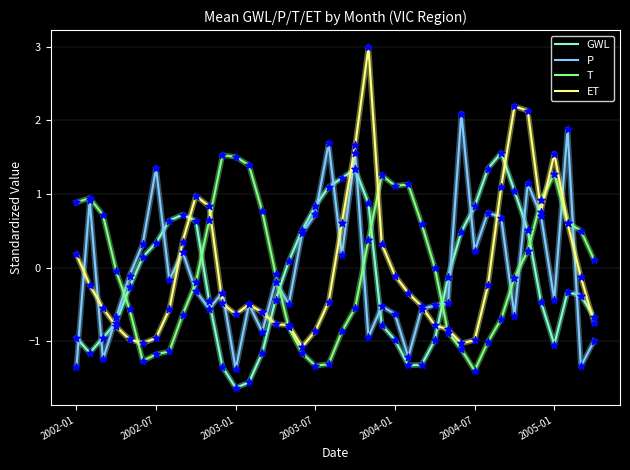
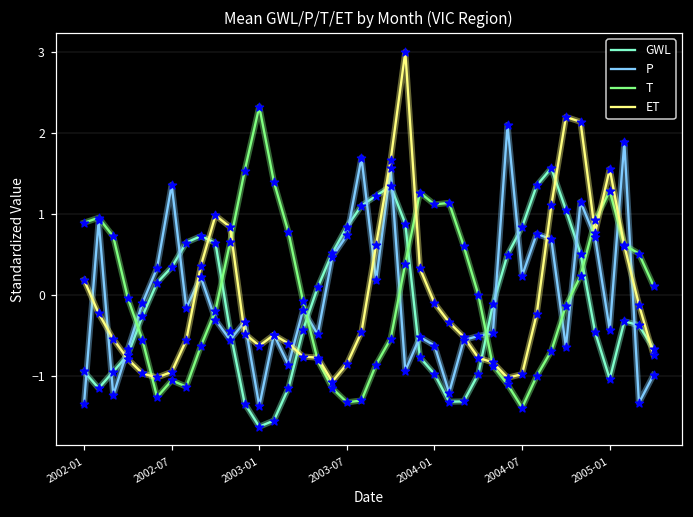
T, 2002-07: -1.2 -> -1.1
T, 2003-01: 1.5 -> 2.3
